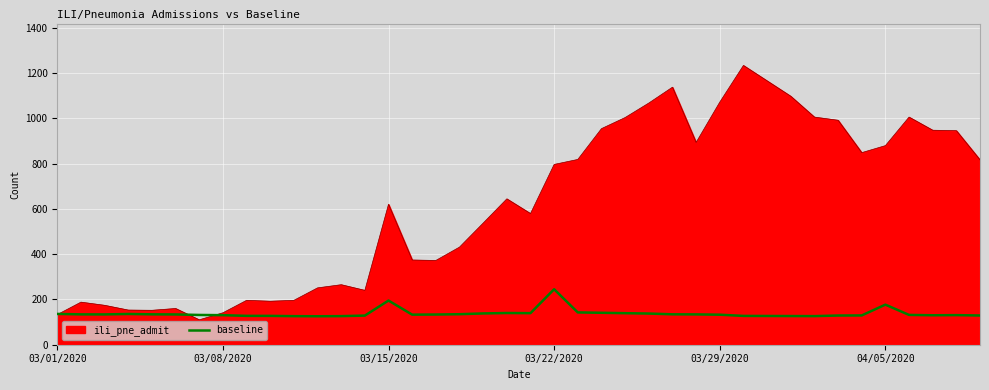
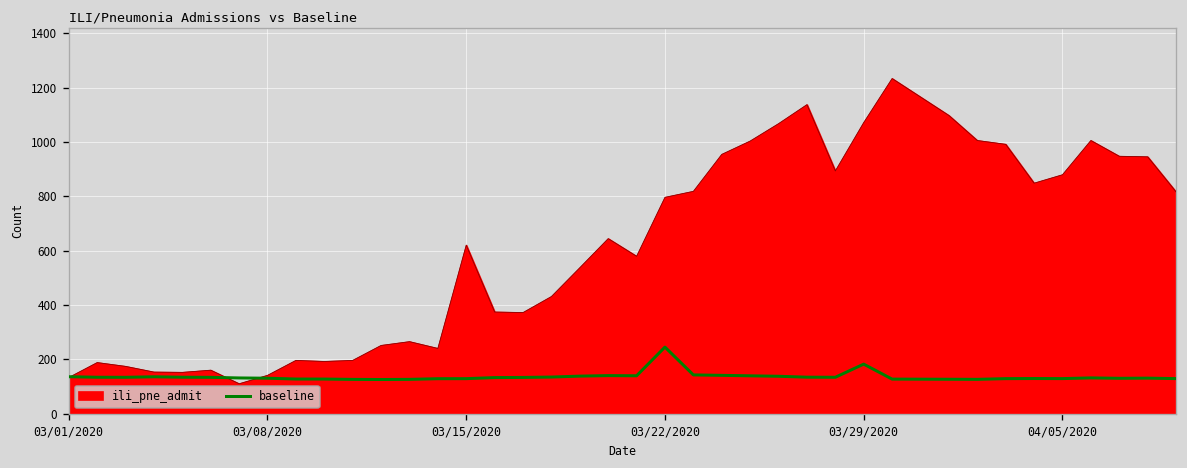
baseline, 03/15/2020: 200 -> 130
baseline, 03/29/2020: 130 -> 180
baseline, 04/05/2020: 180 -> 130
